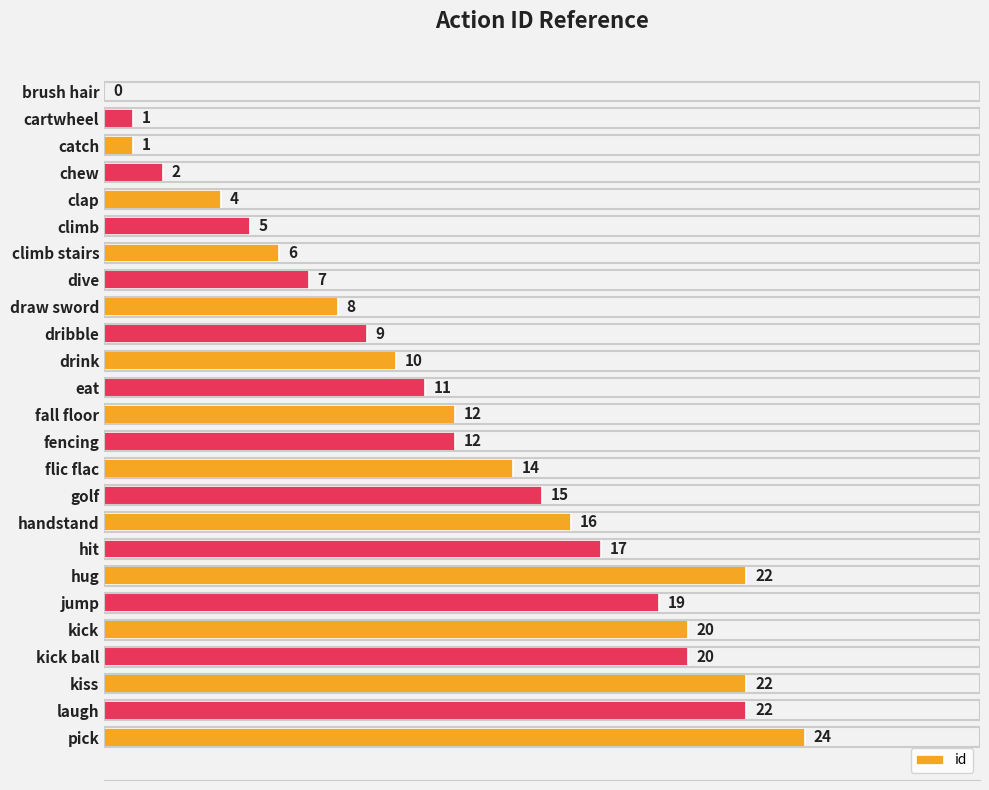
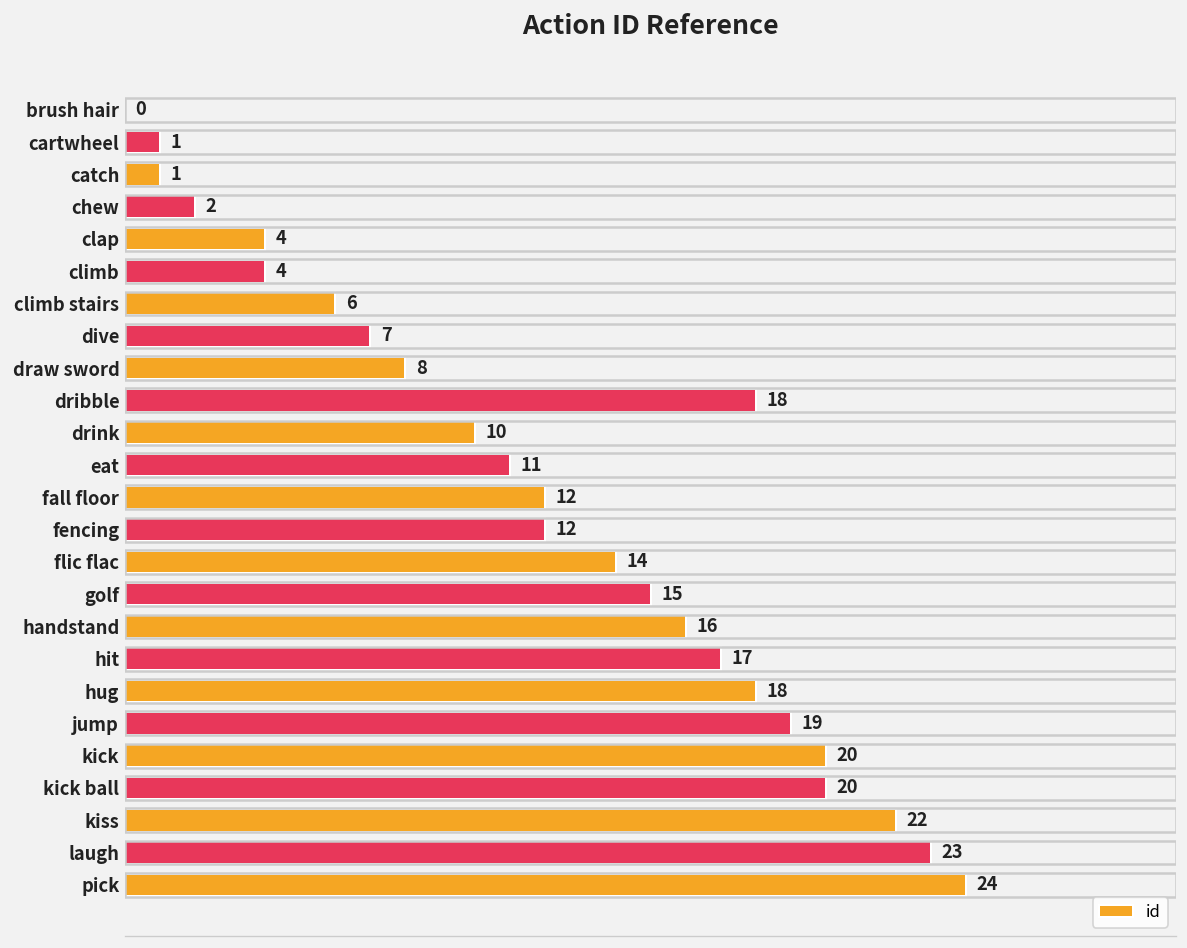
climb: 5 -> 4
dribble: 9 -> 18
hug: 22 -> 18
laugh: 22 -> 23
